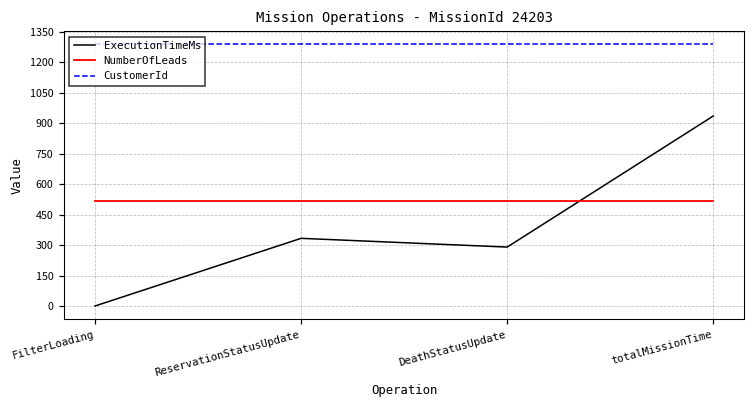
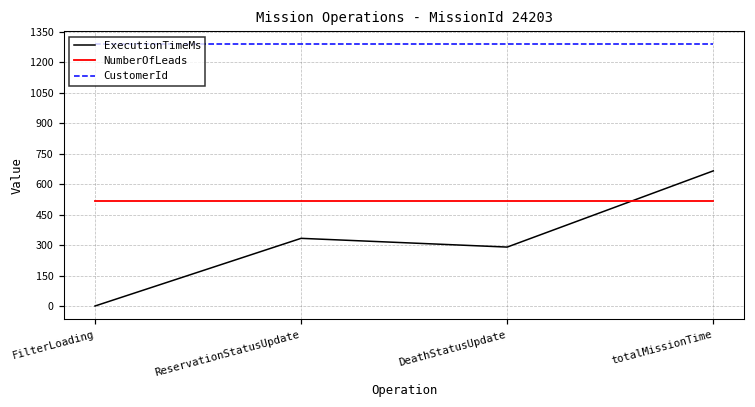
ExecutionTimeMs, totalMissionTime: 940 -> 670
